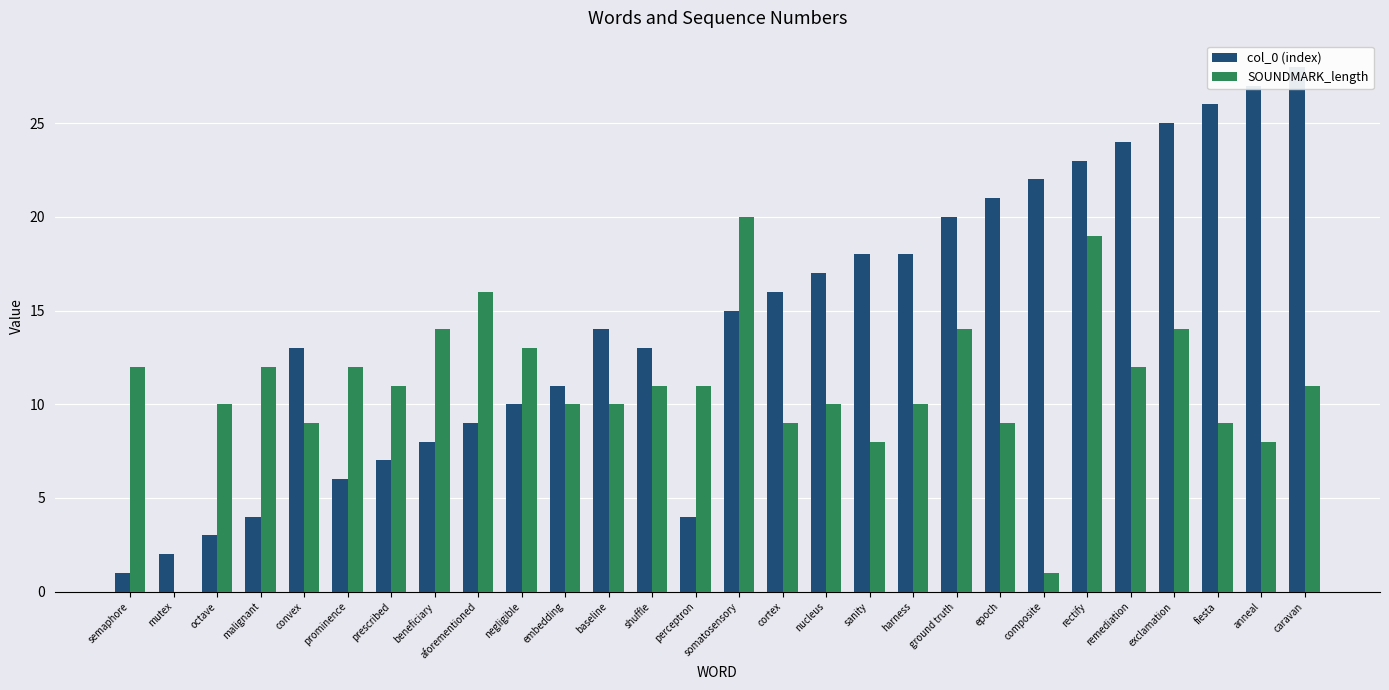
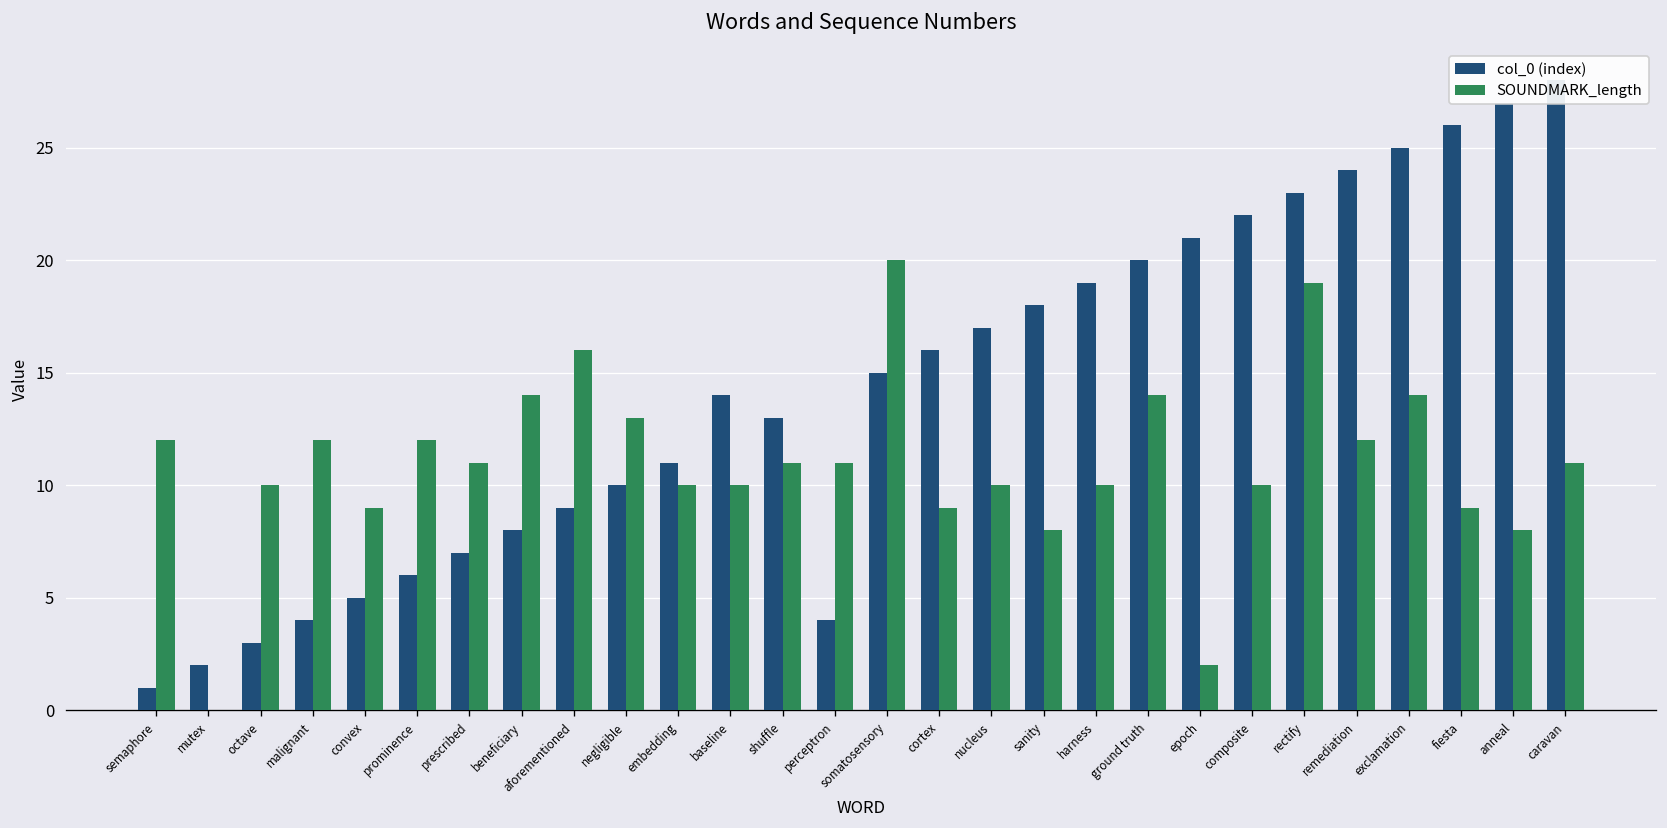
col_0 (index), convex: 13 -> 5
col_0 (index), harness: 18 -> 19
SOUNDMARK_length, epoch: 9 -> 2
SOUNDMARK_length, composite: 1 -> 10
